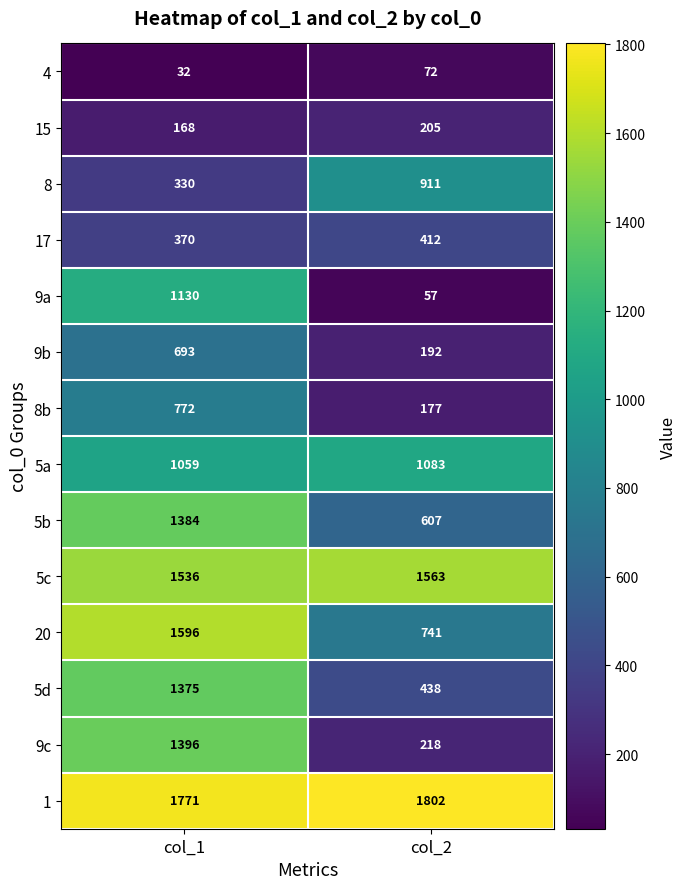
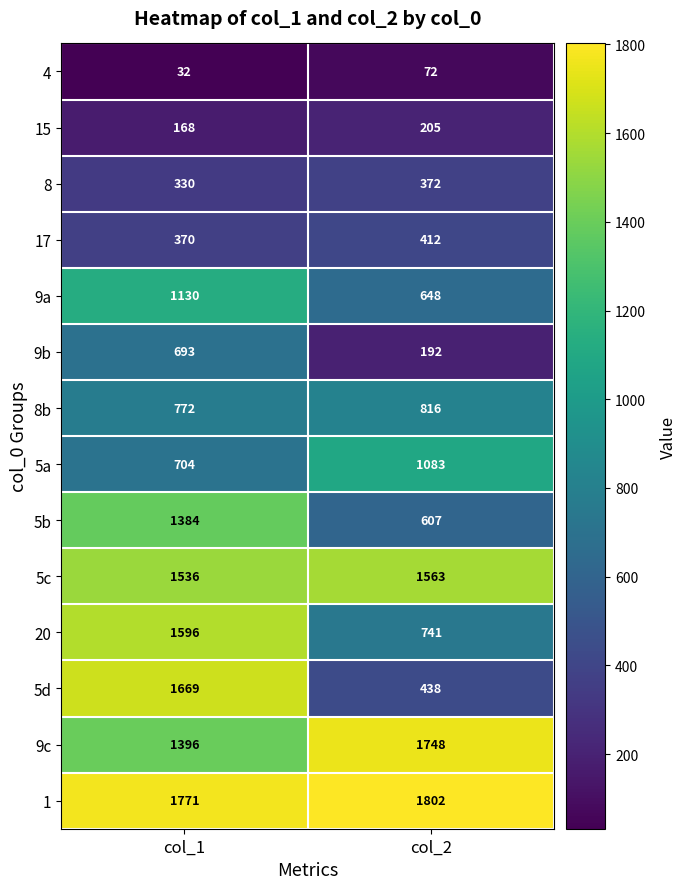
8, col_2: 911 -> 372
9a, col_2: 57 -> 648
8b, col_2: 177 -> 816
5a, col_1: 1059 -> 704
5d, col_1: 1375 -> 1669
9c, col_2: 218 -> 1748
